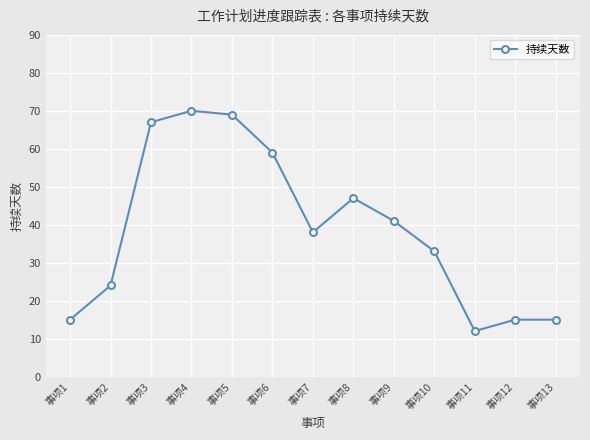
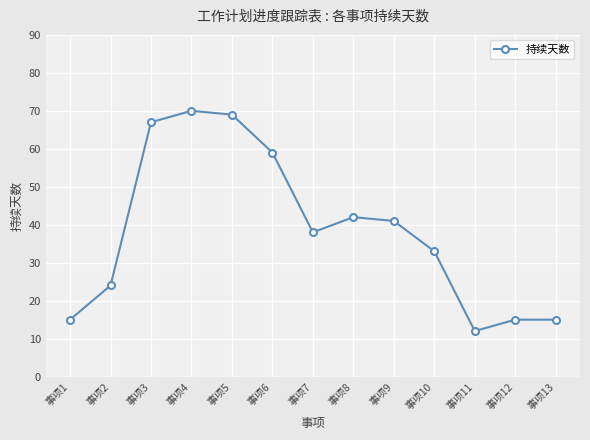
事项8: 47 -> 42
